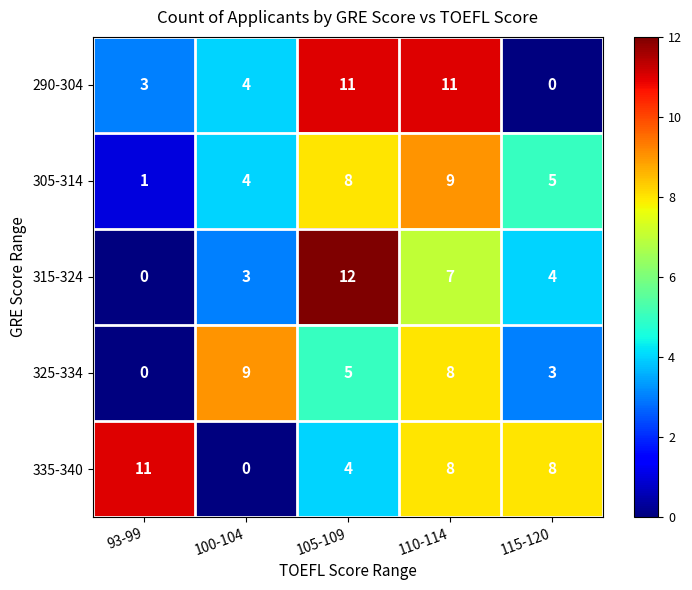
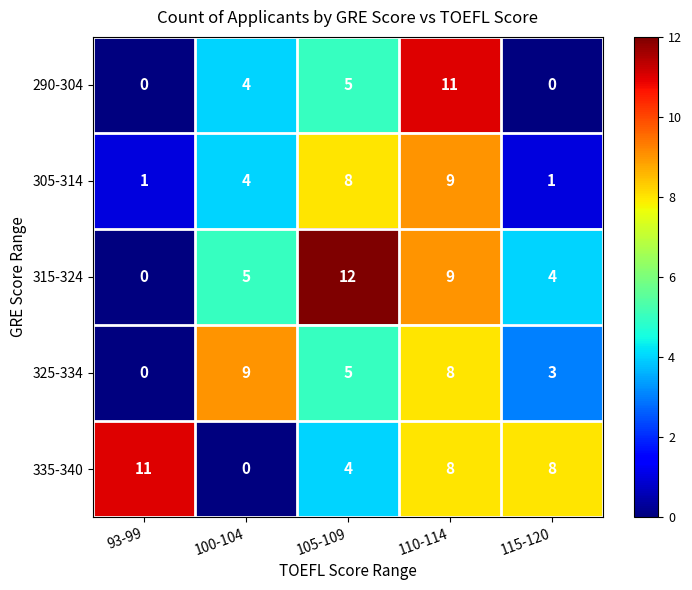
290-304, 93-99: 3 -> 0
290-304, 105-109: 11 -> 5
305-314, 115-120: 5 -> 1
315-324, 100-104: 3 -> 5
315-324, 110-114: 7 -> 9
